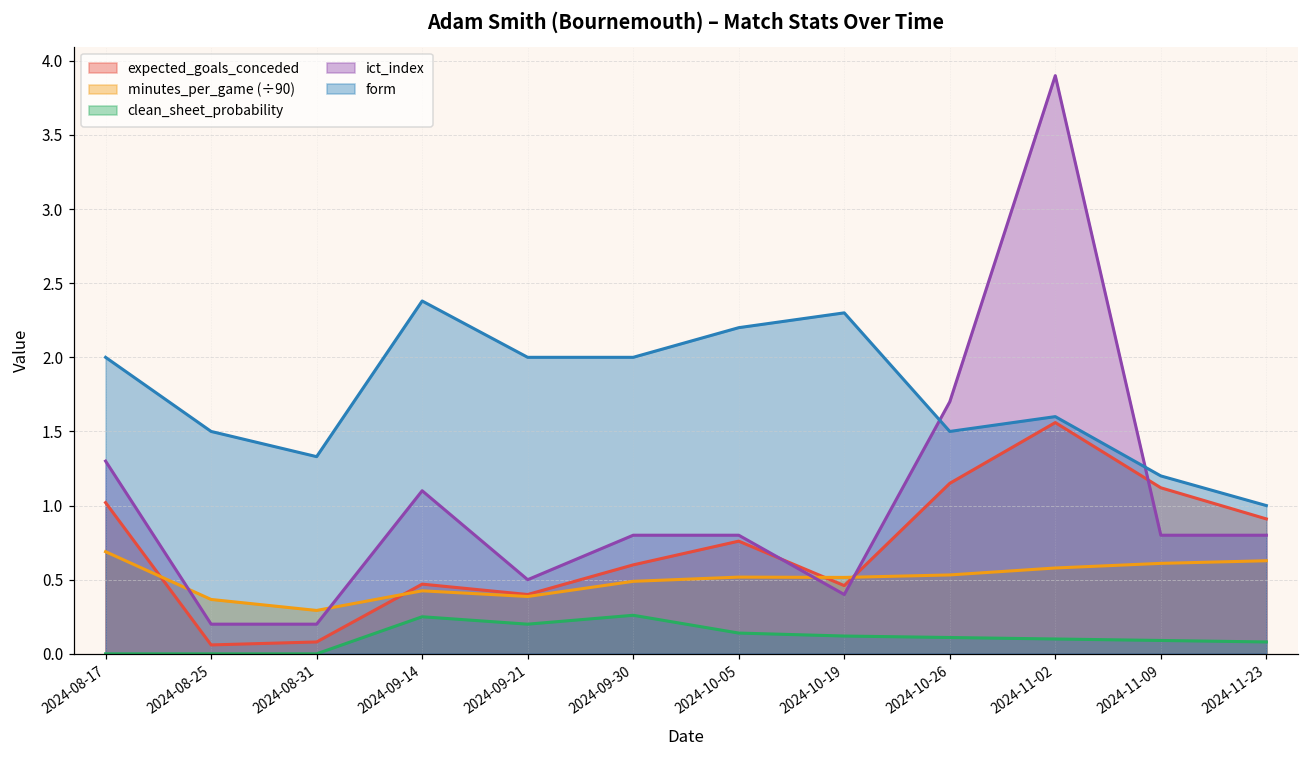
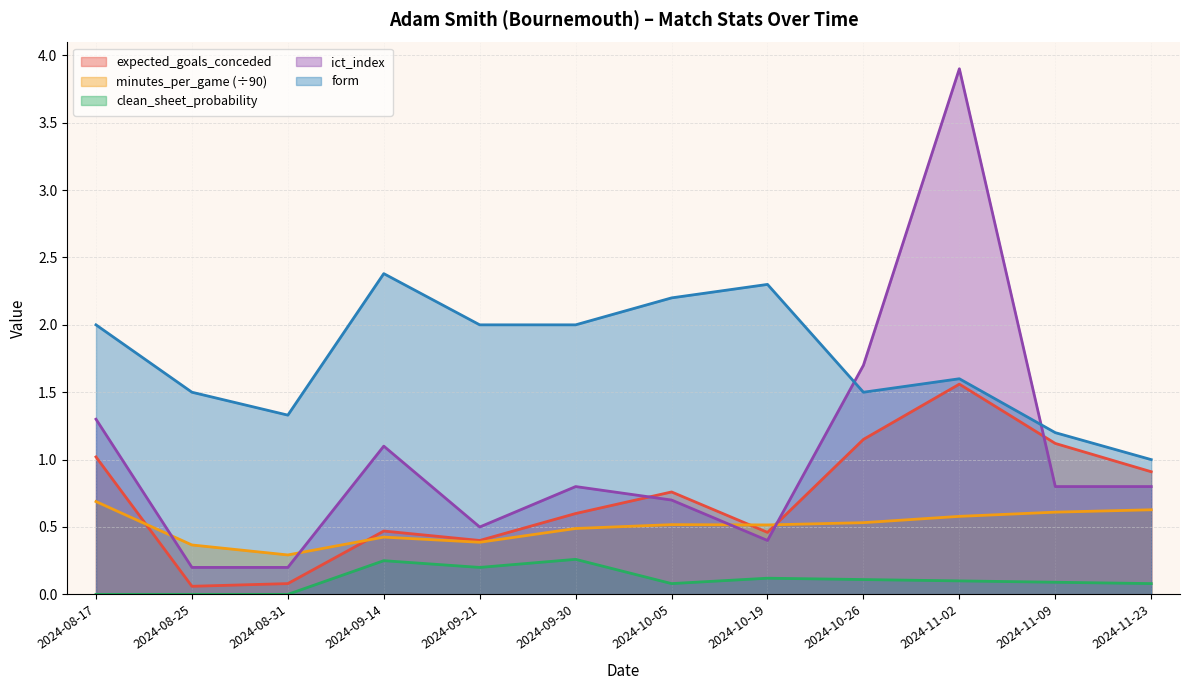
clean_sheet_probability, 2024-10-05: 0.14 -> 0.08
ict_index, 2024-10-05: 0.8 -> 0.7
